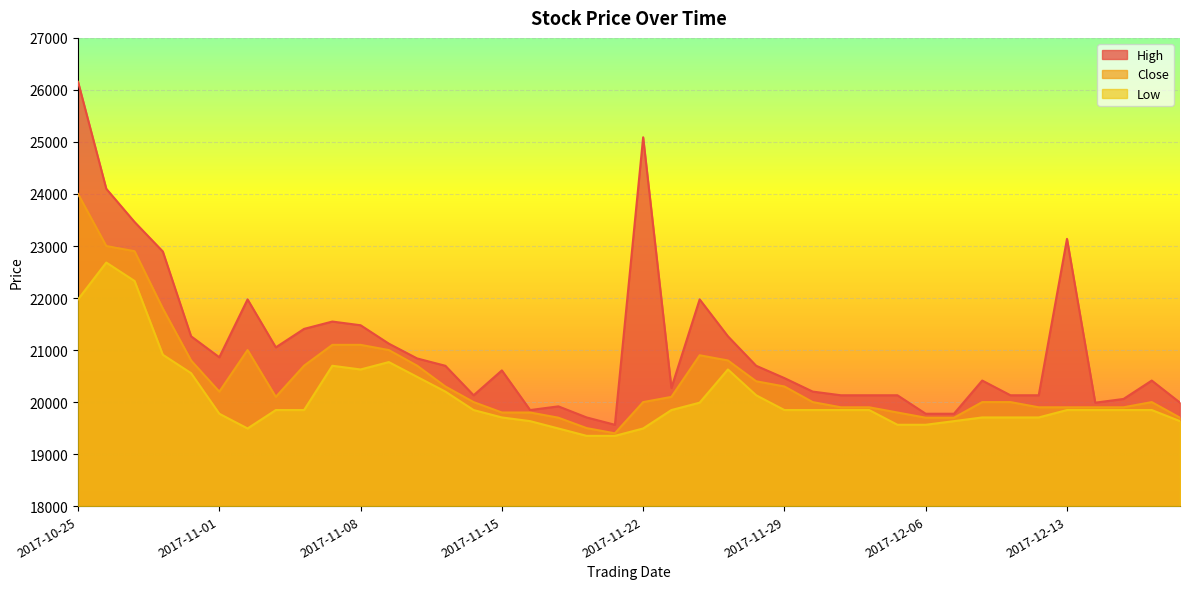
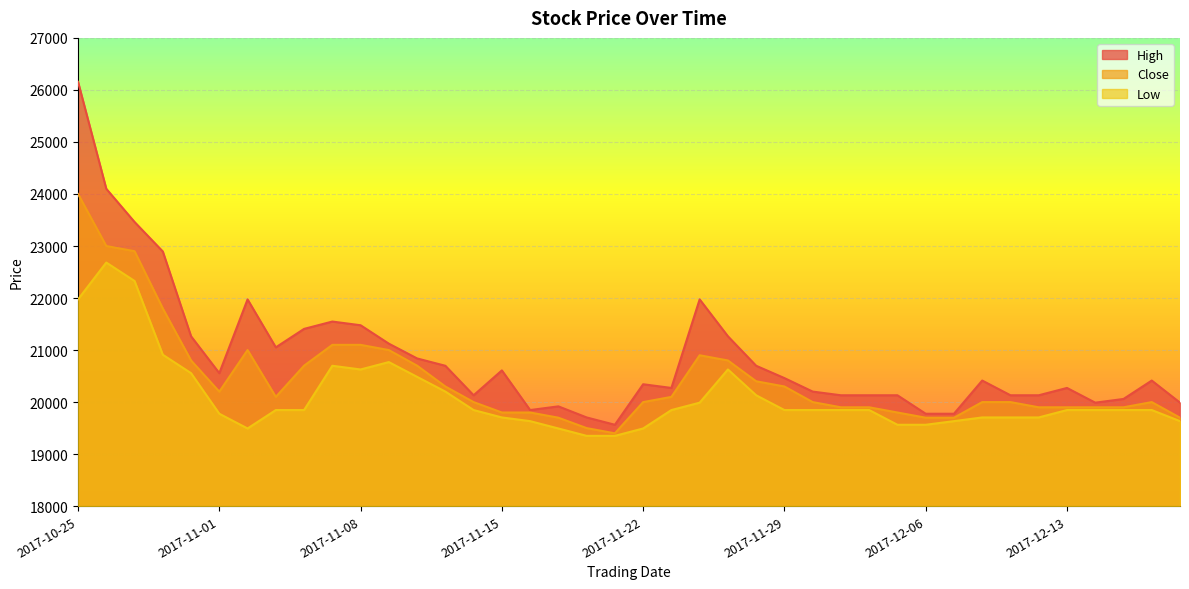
High, 2017-11-01: 20900 -> 20600
High, 2017-11-22: 25100 -> 20300
High, 2017-12-13: 23100 -> 20300
